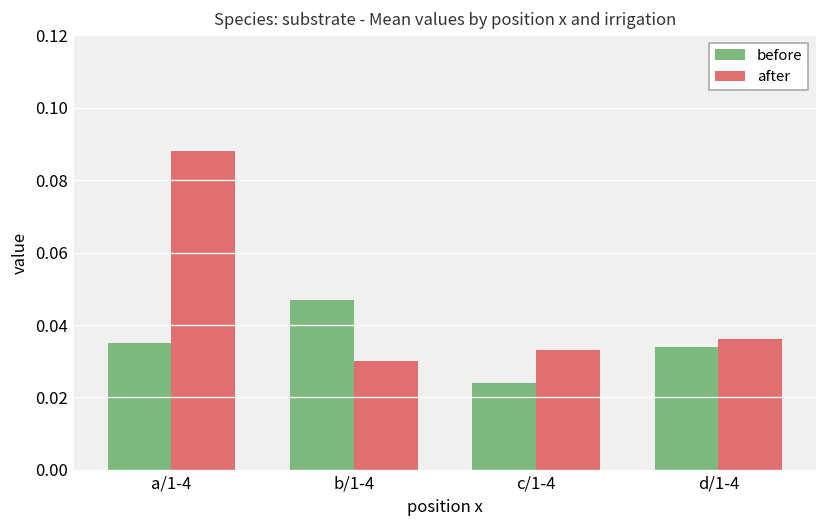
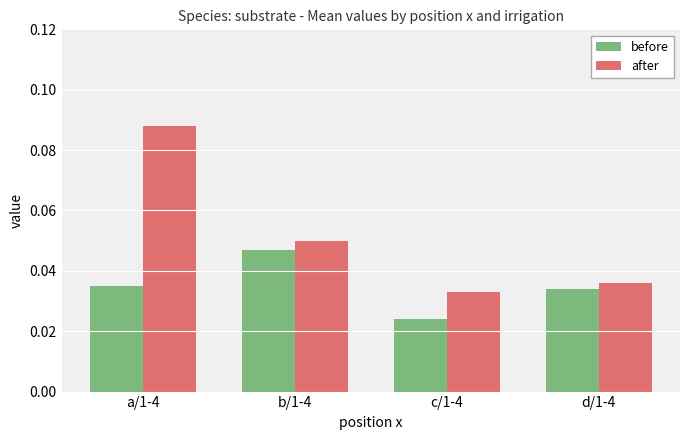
after, b/1-4: 0.03 -> 0.05
